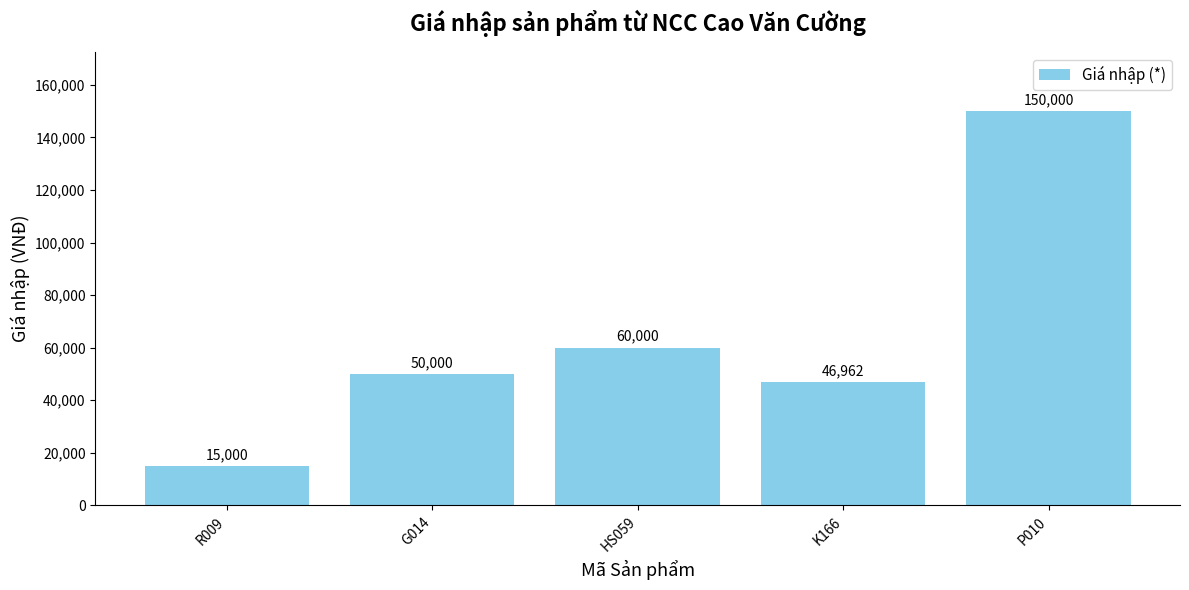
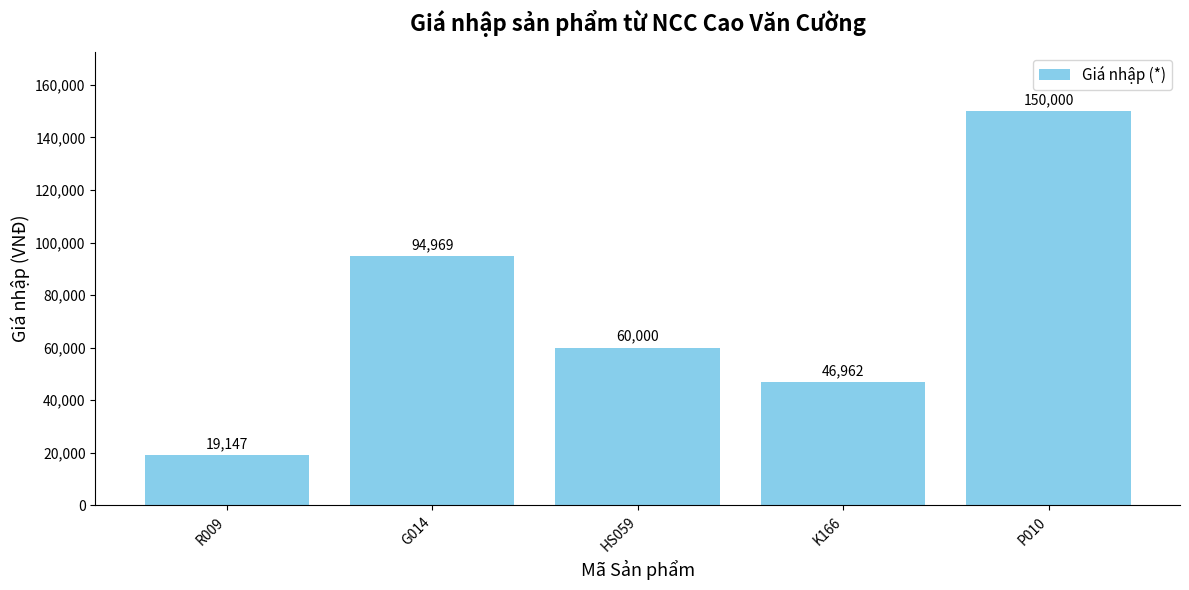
R009: 15,000 -> 19,147
G014: 50,000 -> 94,969
